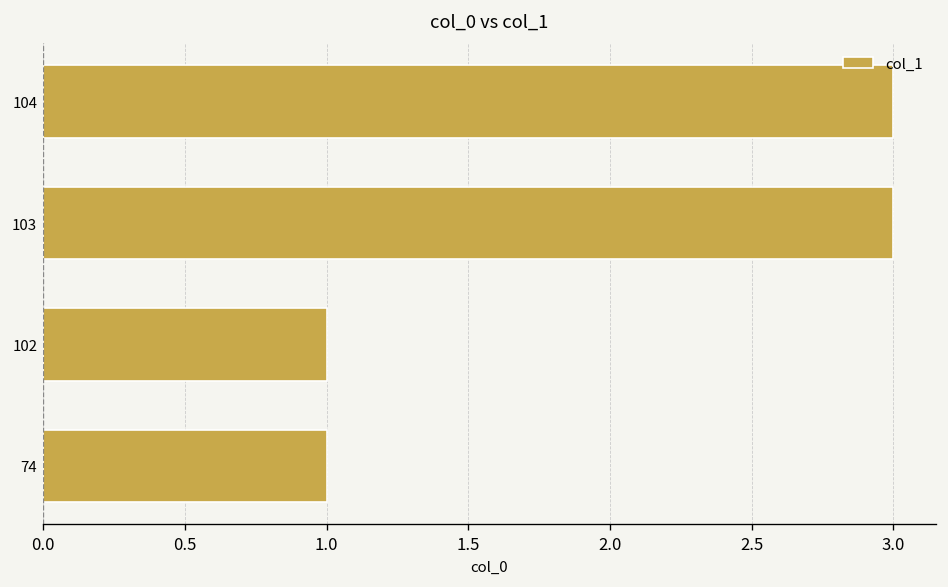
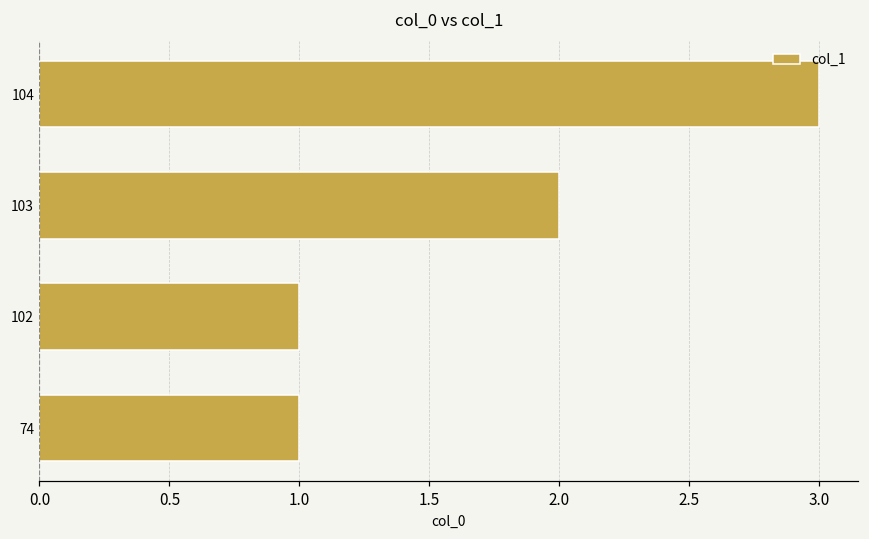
103: 3 -> 2
